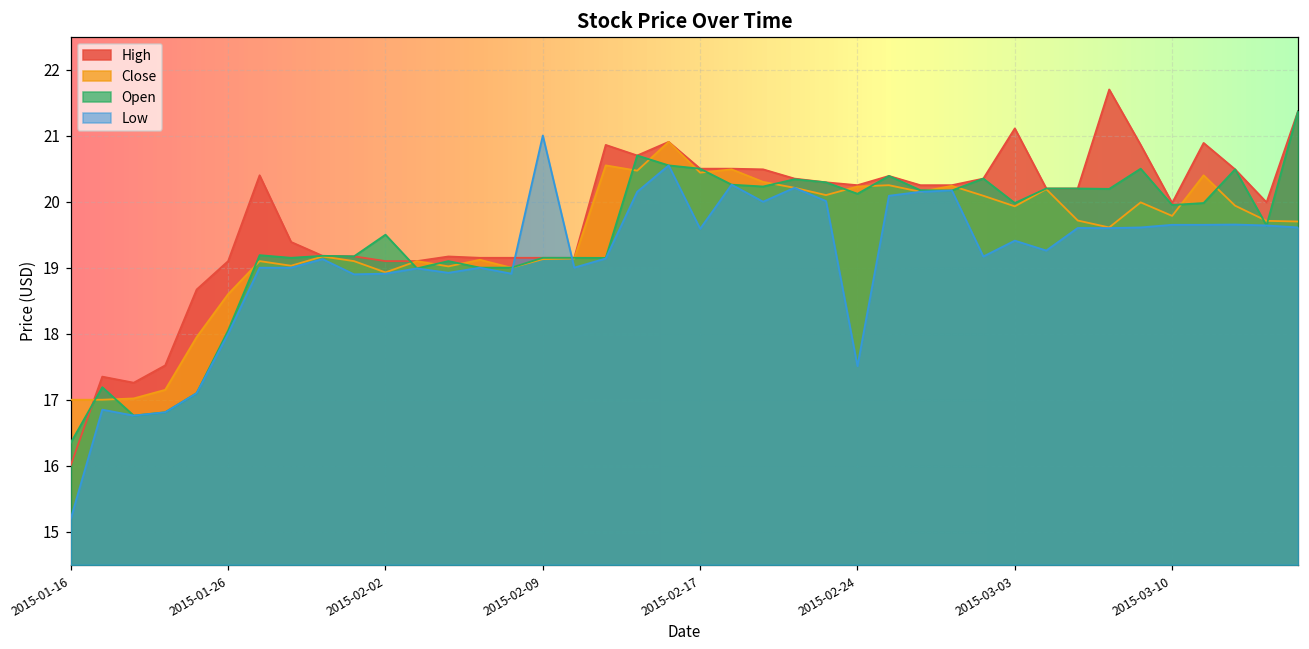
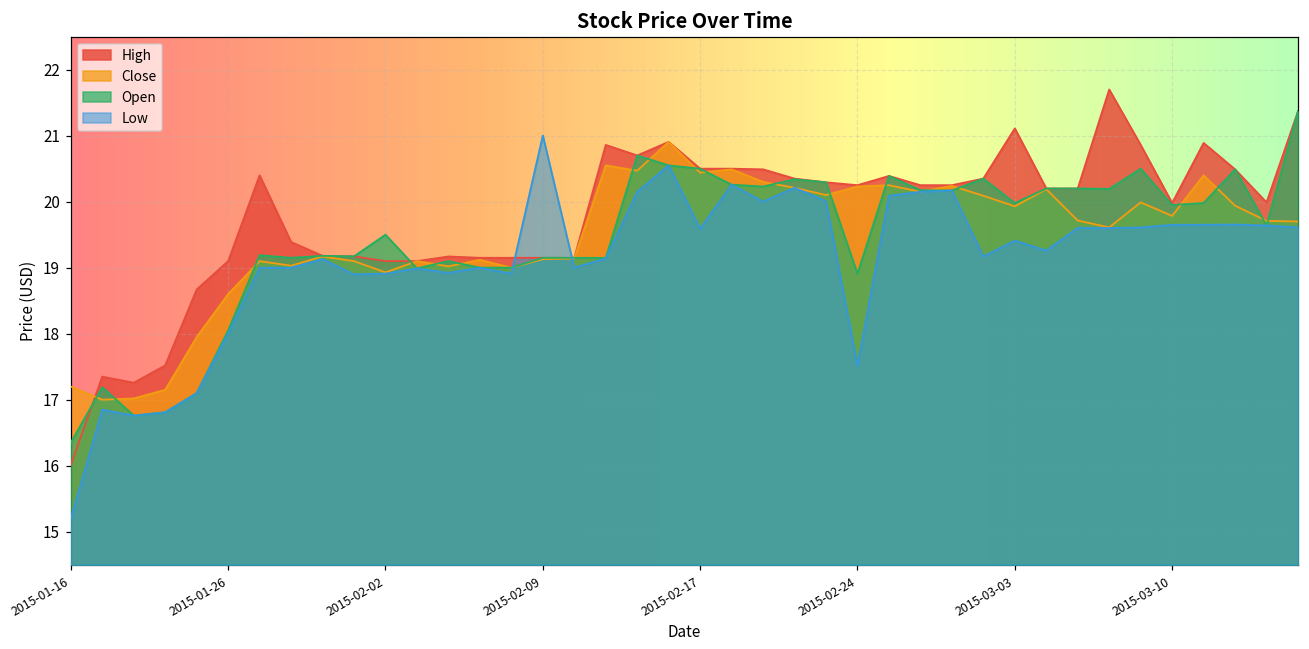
Close, 2015-01-16: 17.0 -> 17.2
Open, 2015-02-24: 20.1 -> 18.9
